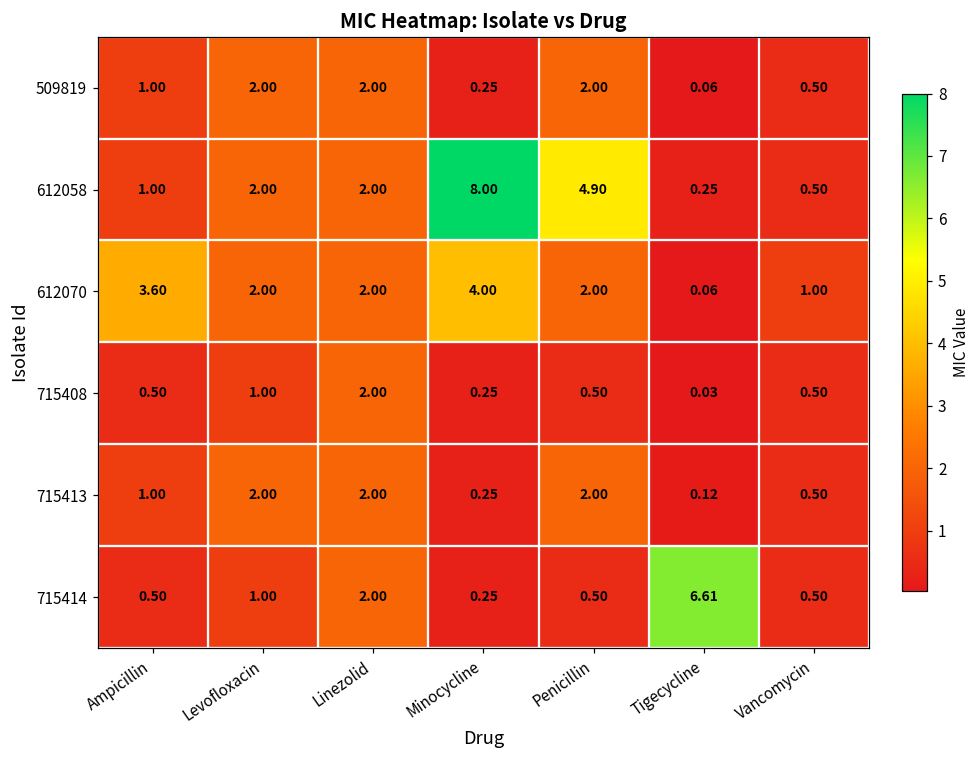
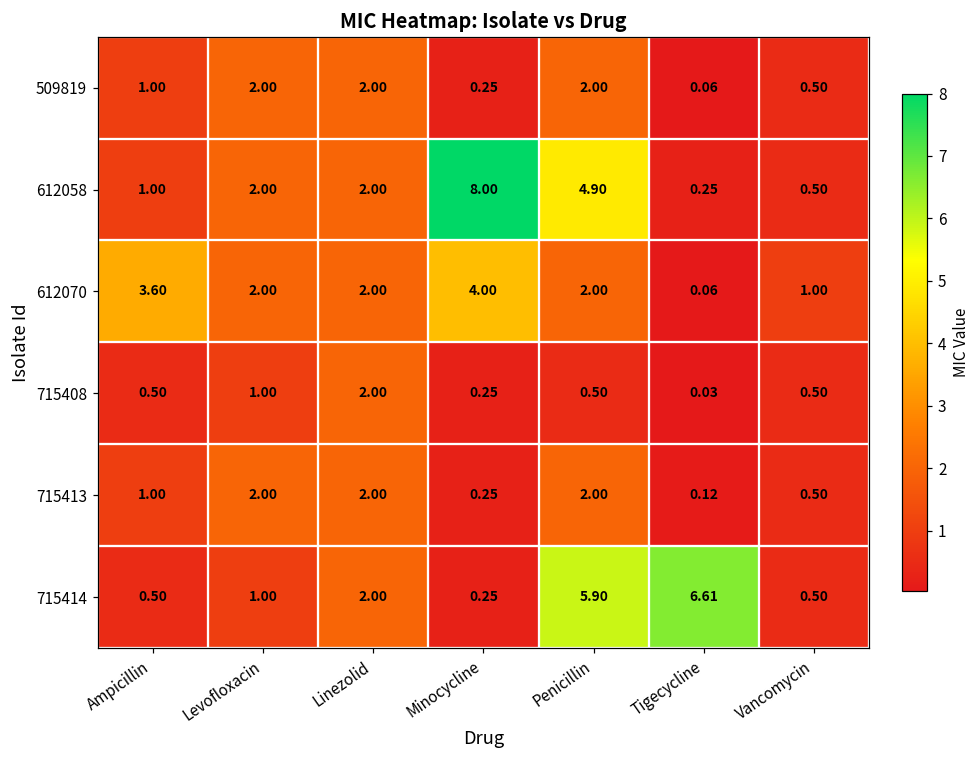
715414, Penicillin: 0.50 -> 5.90
